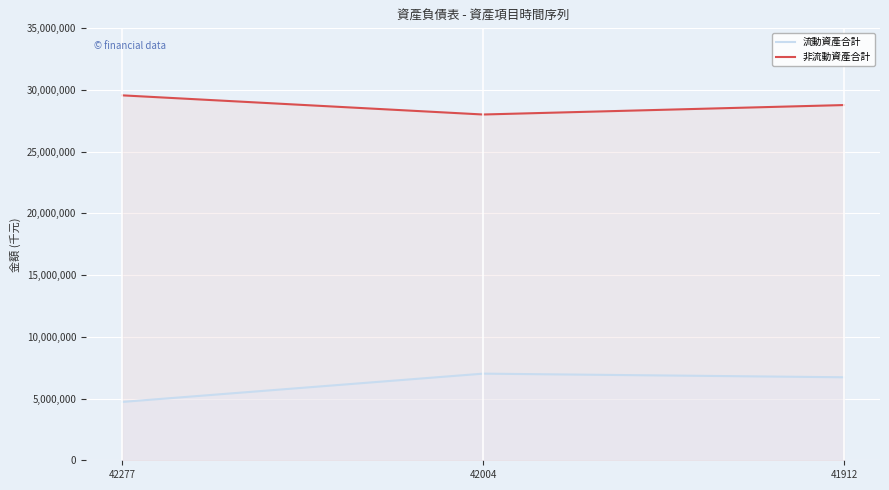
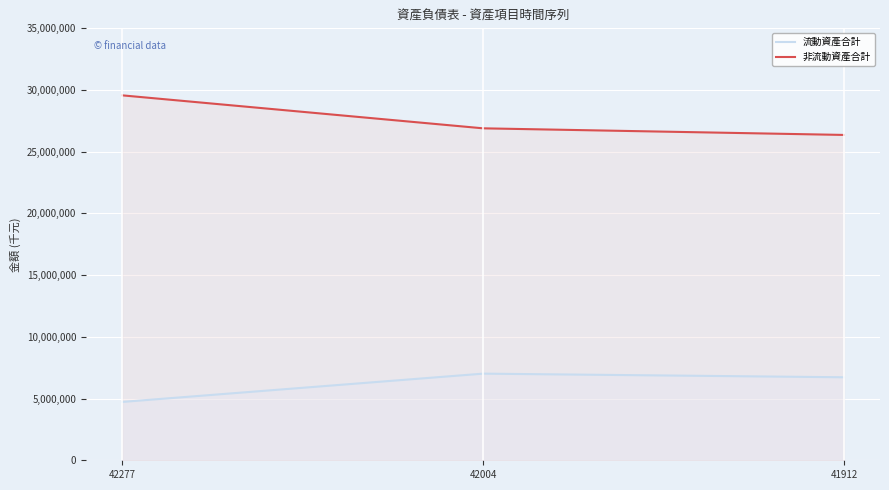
非流動資產合計, 42004: 28,000,000 -> 26,900,000
非流動資產合計, 41912: 28,800,000 -> 26,400,000
